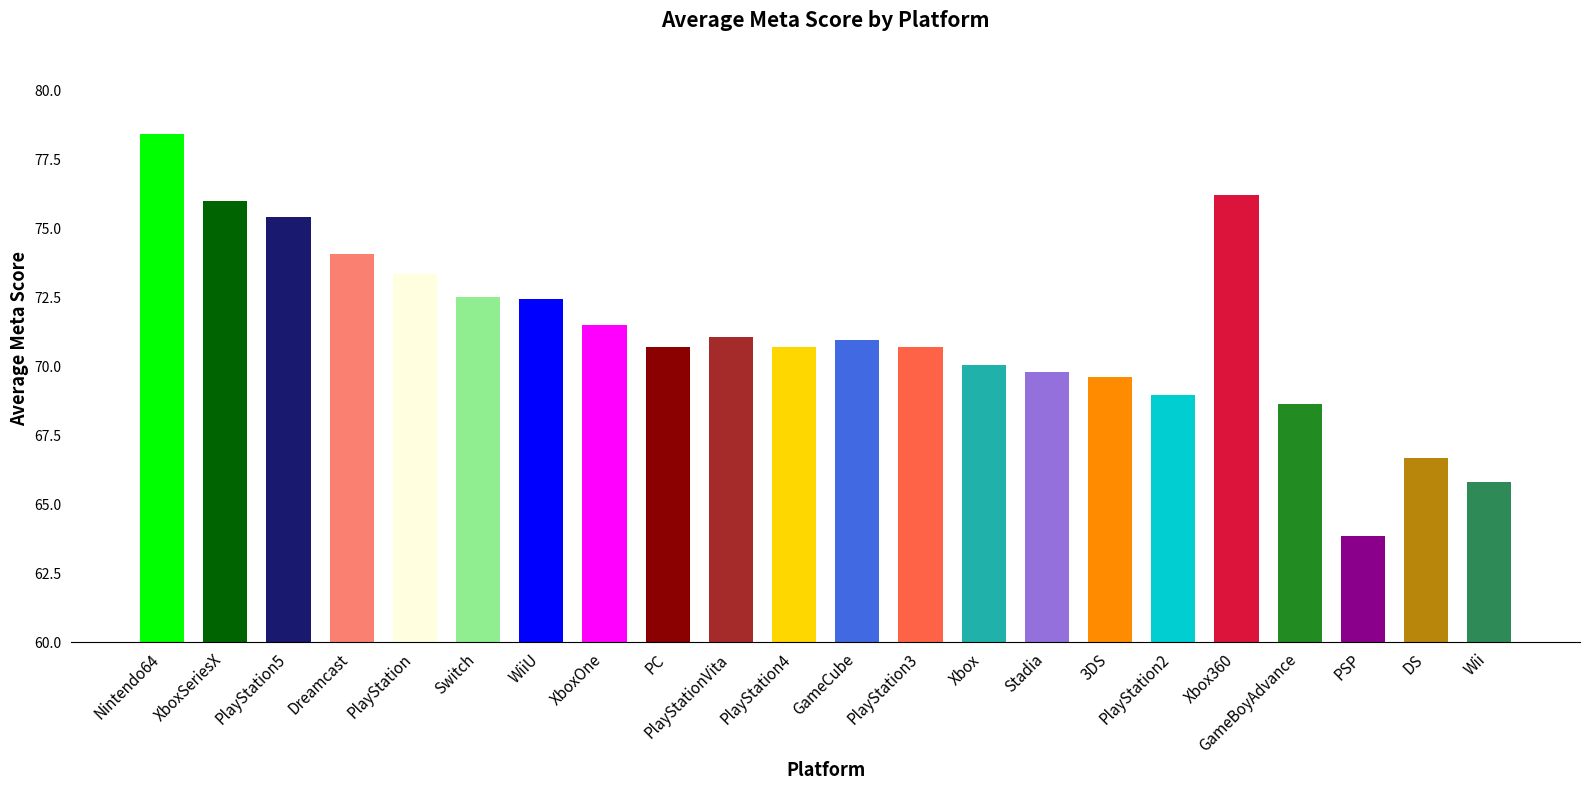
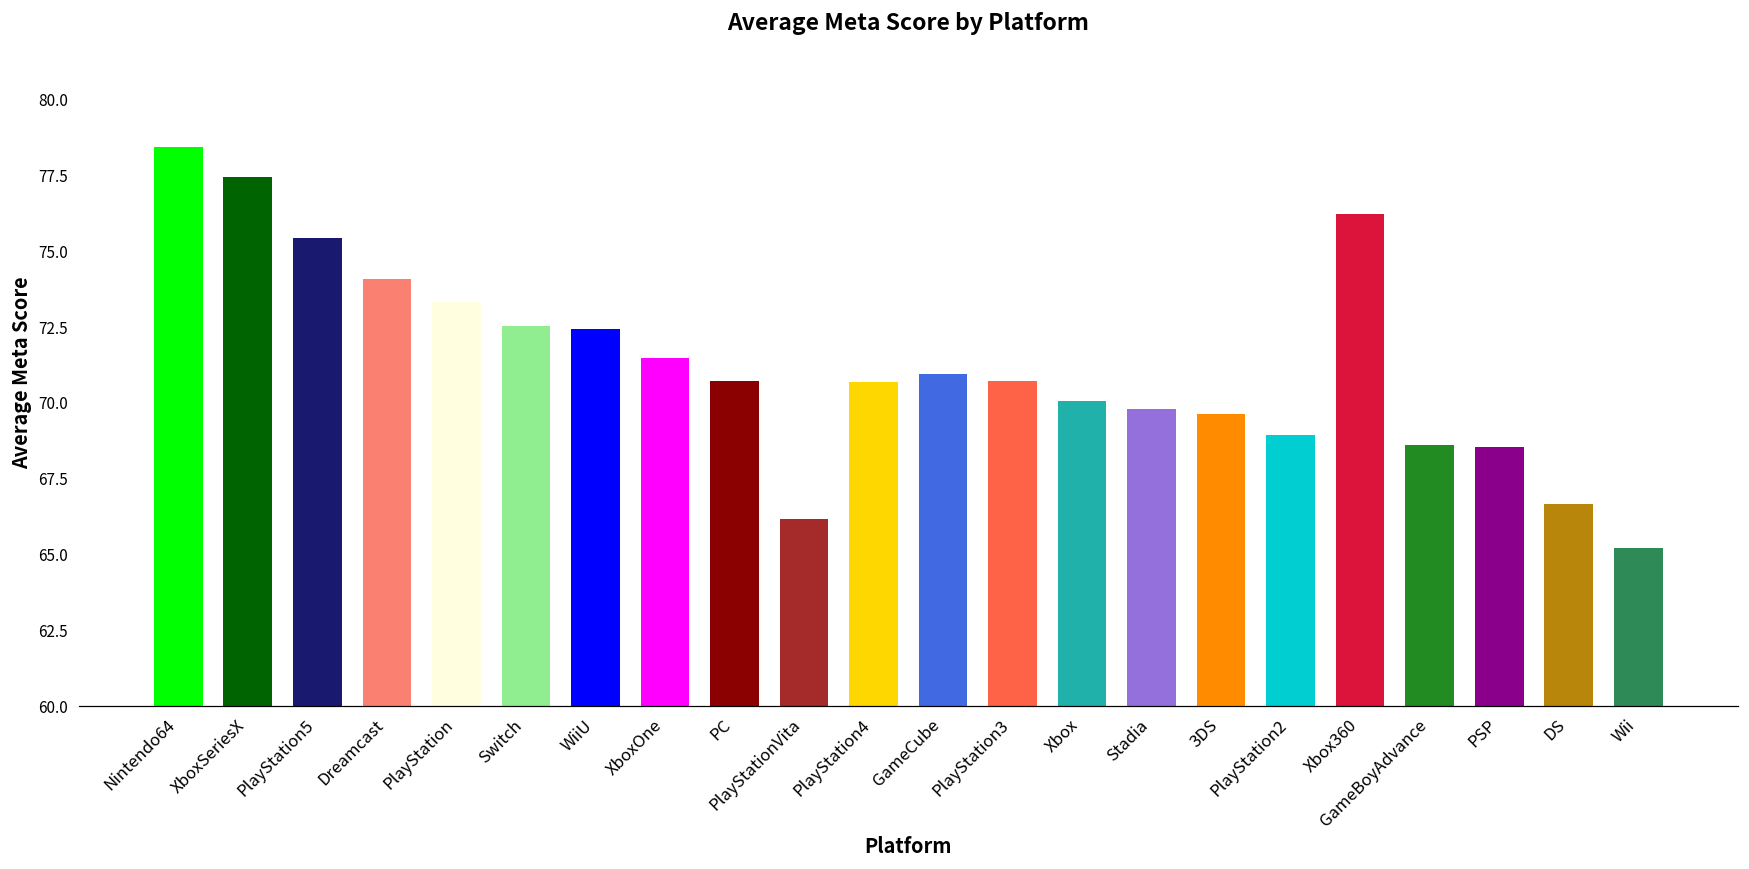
XboxSeriesX: 76.0 -> 77.4
PlayStationVita: 71.1 -> 66.2
PSP: 63.9 -> 68.5
Wii: 65.8 -> 65.2
